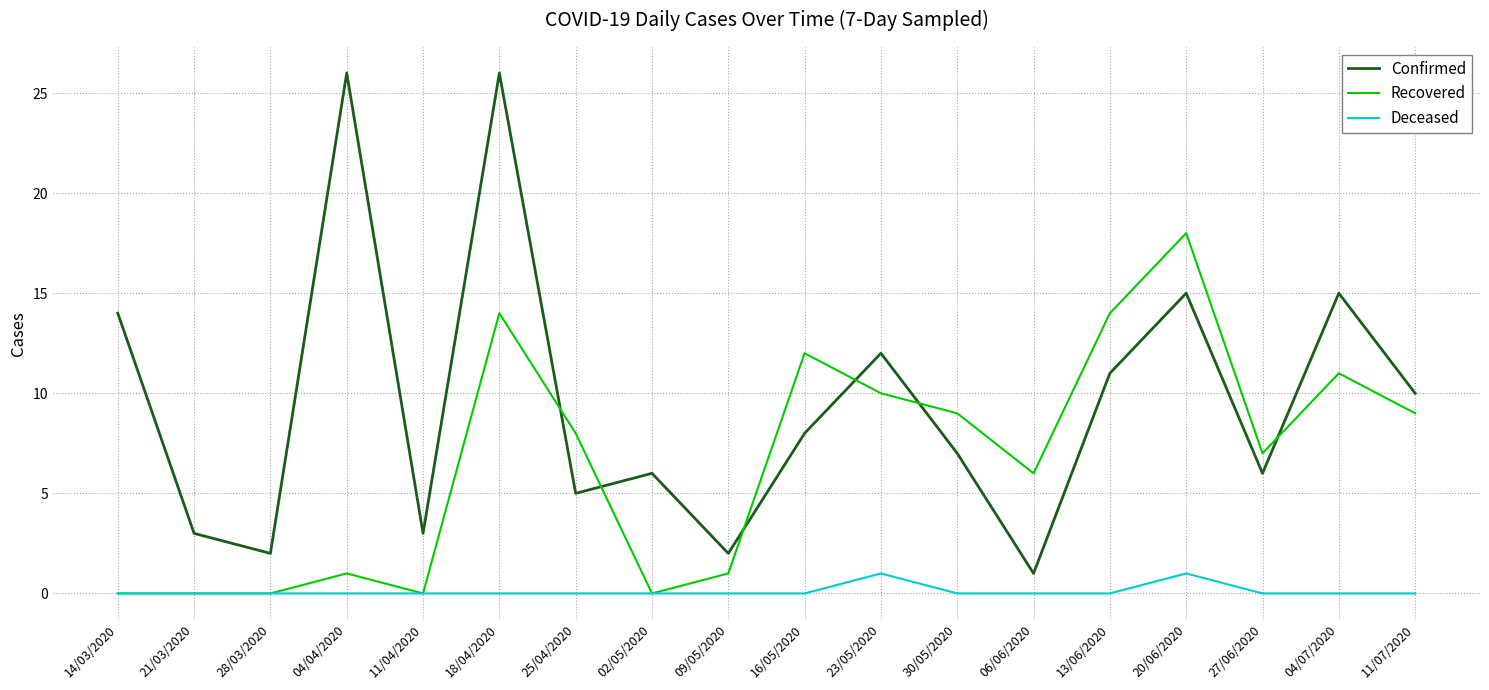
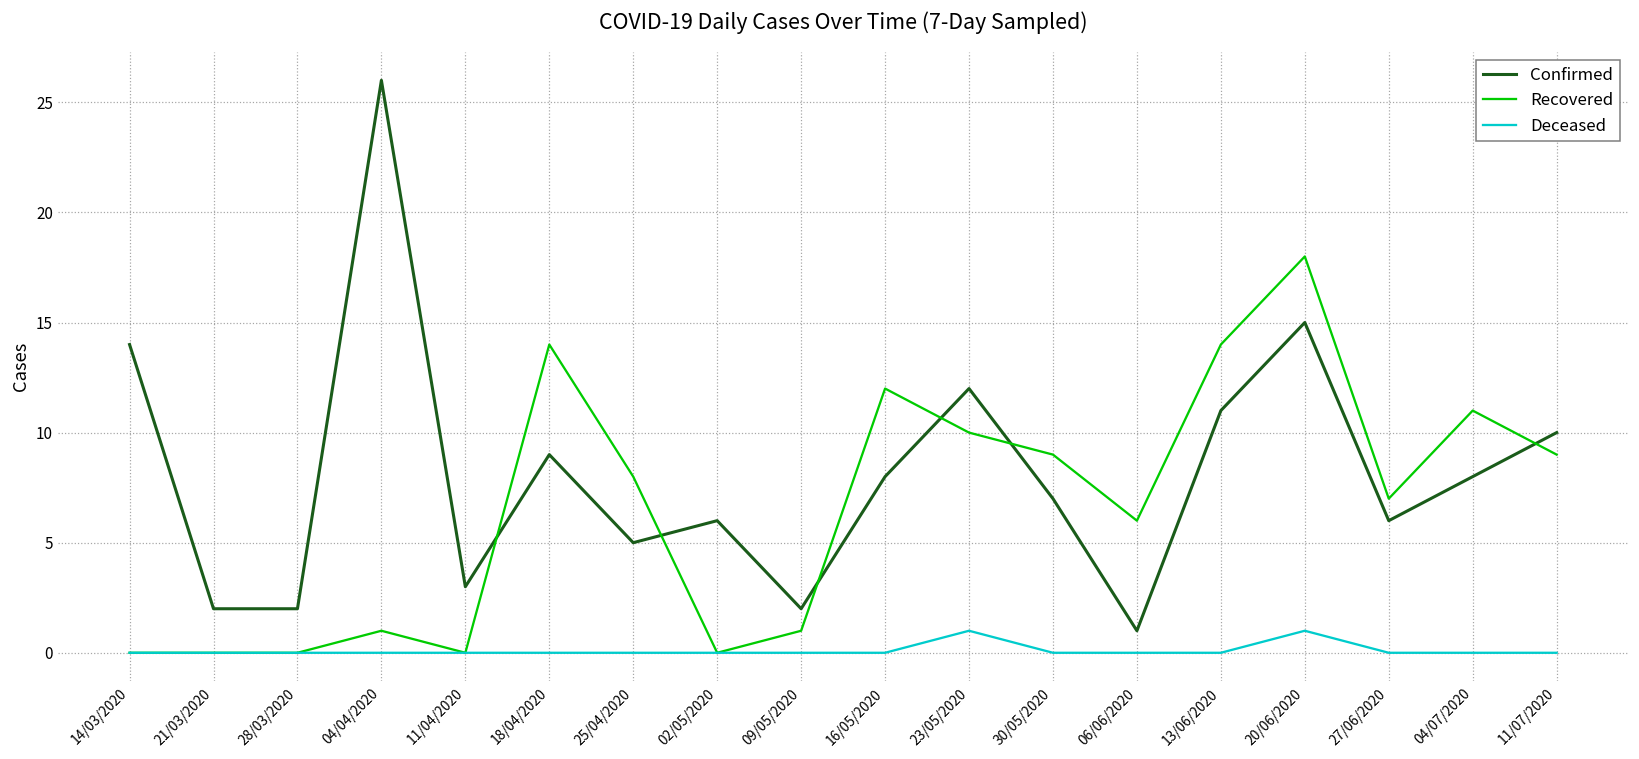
Confirmed, 21/03/2020: 3 -> 2
Confirmed, 18/04/2020: 26 -> 9
Confirmed, 04/07/2020: 15 -> 8
